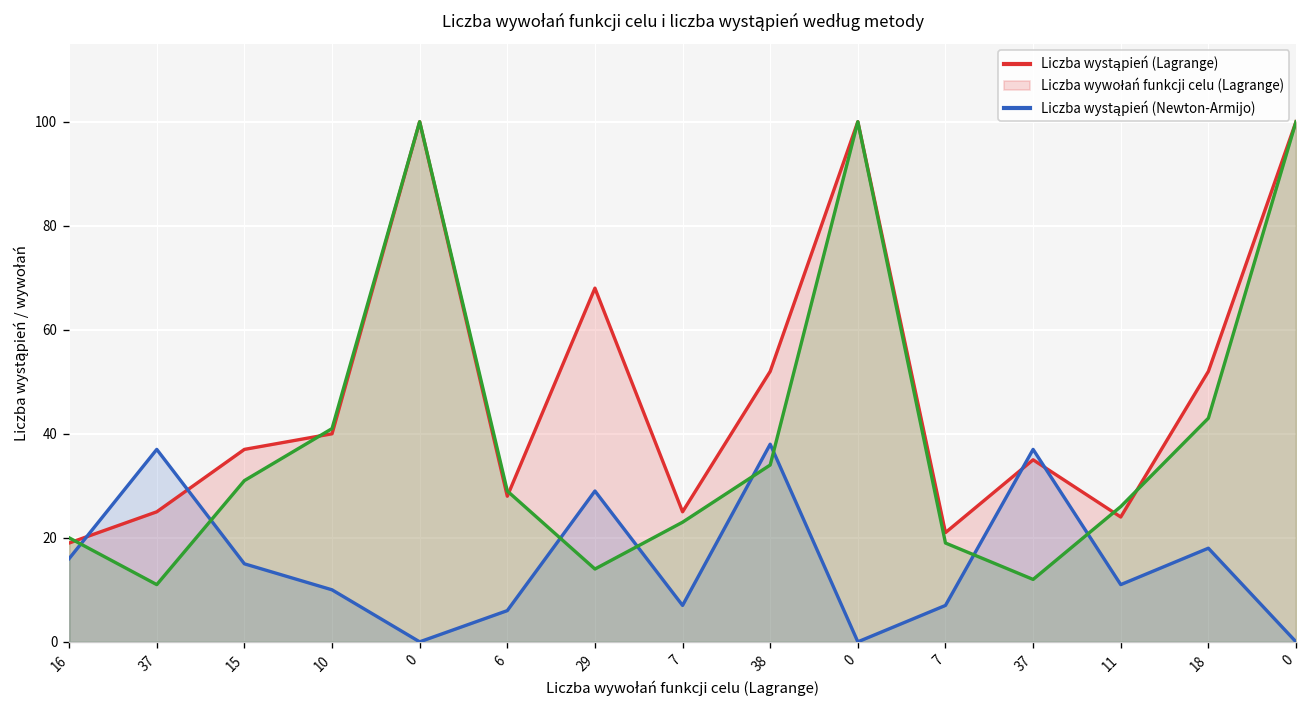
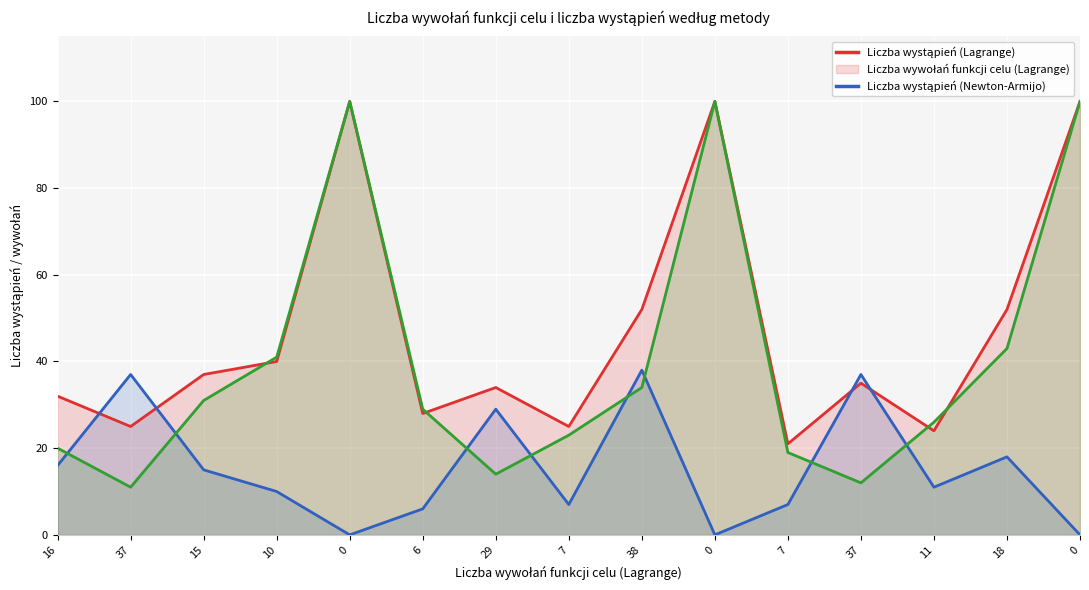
Liczba wystąpień (Lagrange), 16: 19 -> 32
Liczba wystąpień (Lagrange), 29: 68 -> 34
